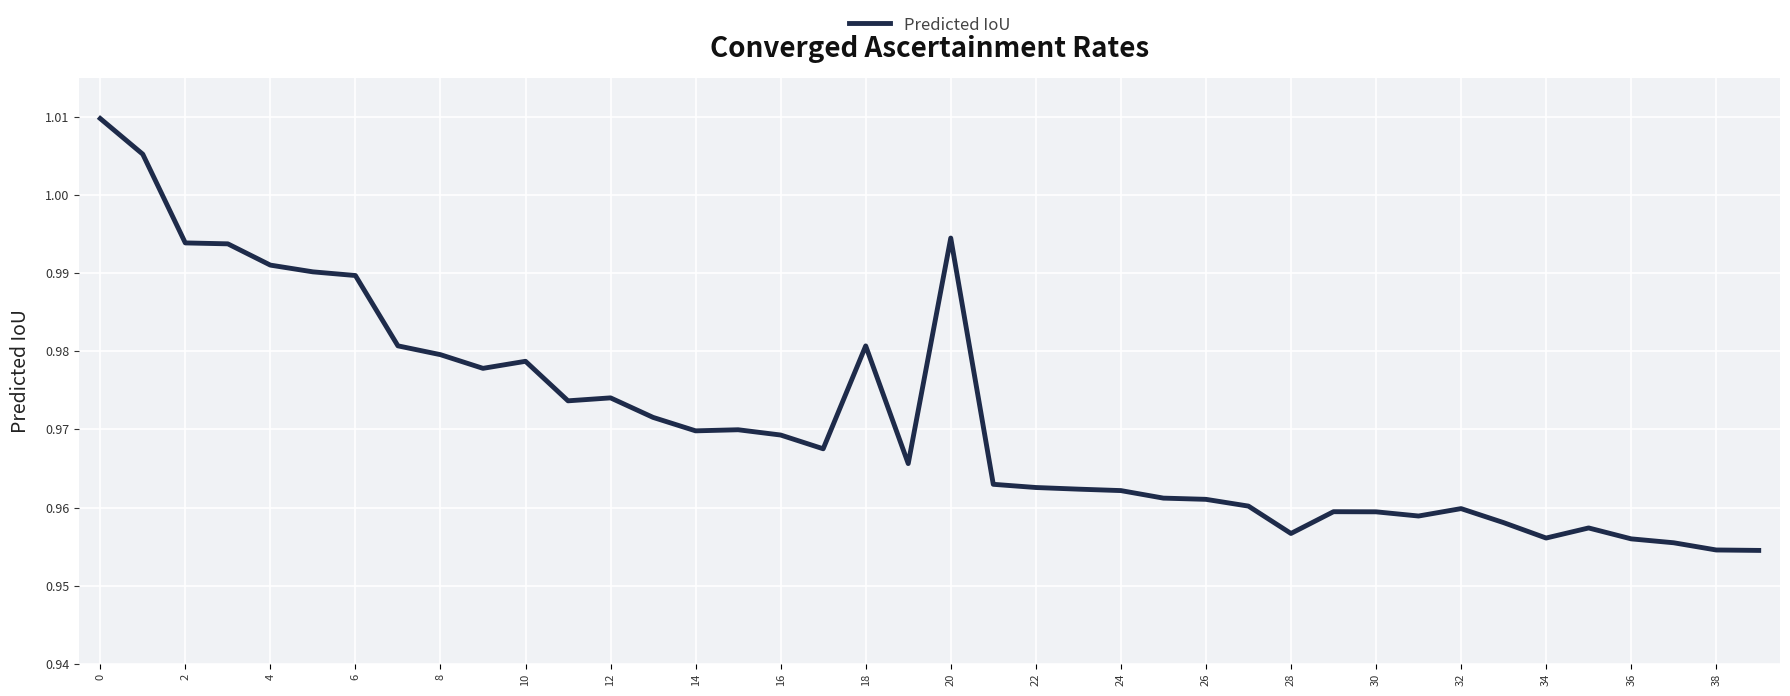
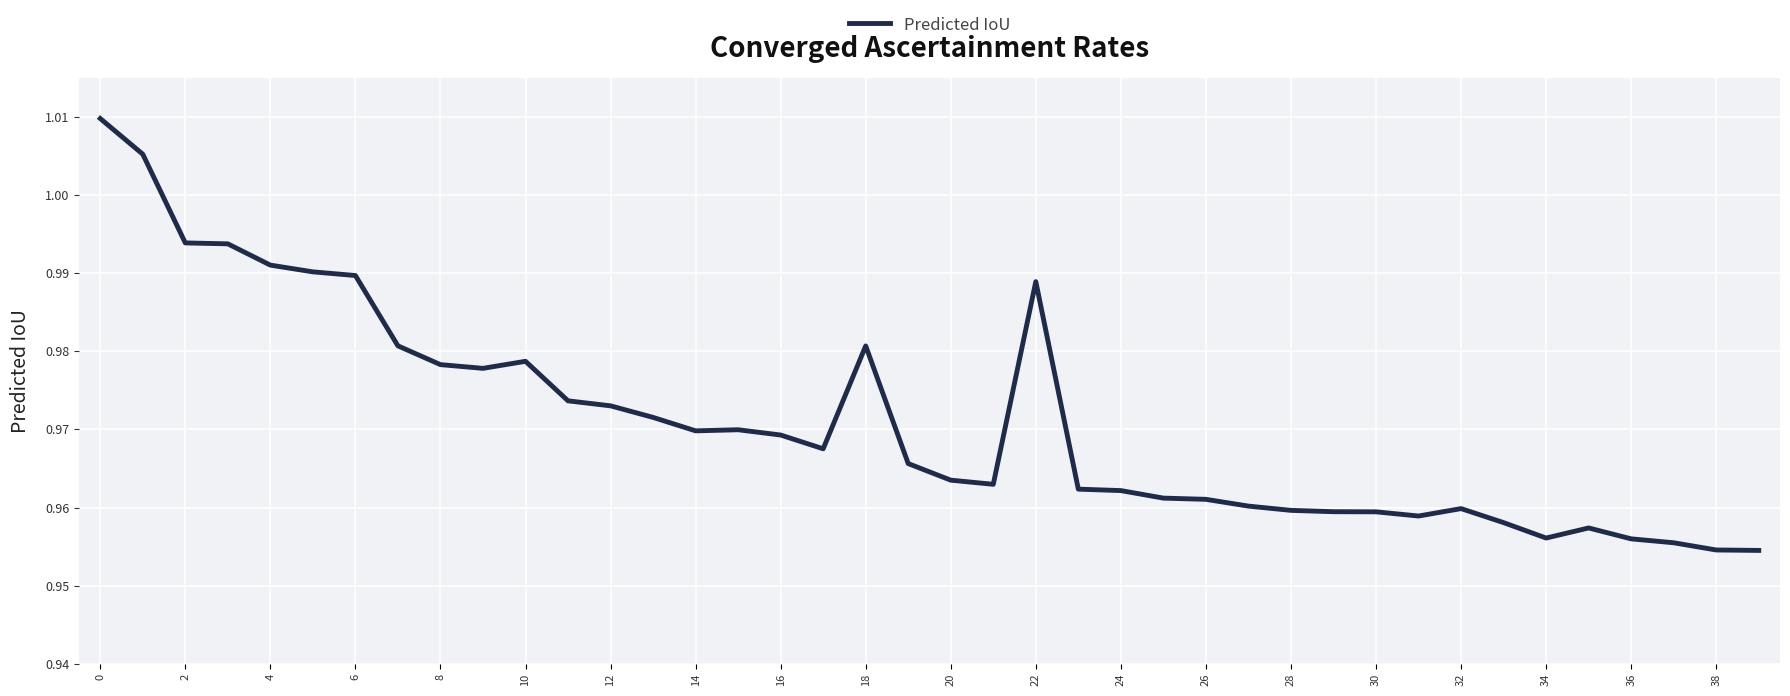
8: 0.980 -> 0.978
12: 0.974 -> 0.973
20: 0.994 -> 0.963
22: 0.963 -> 0.989
28: 0.957 -> 0.960
